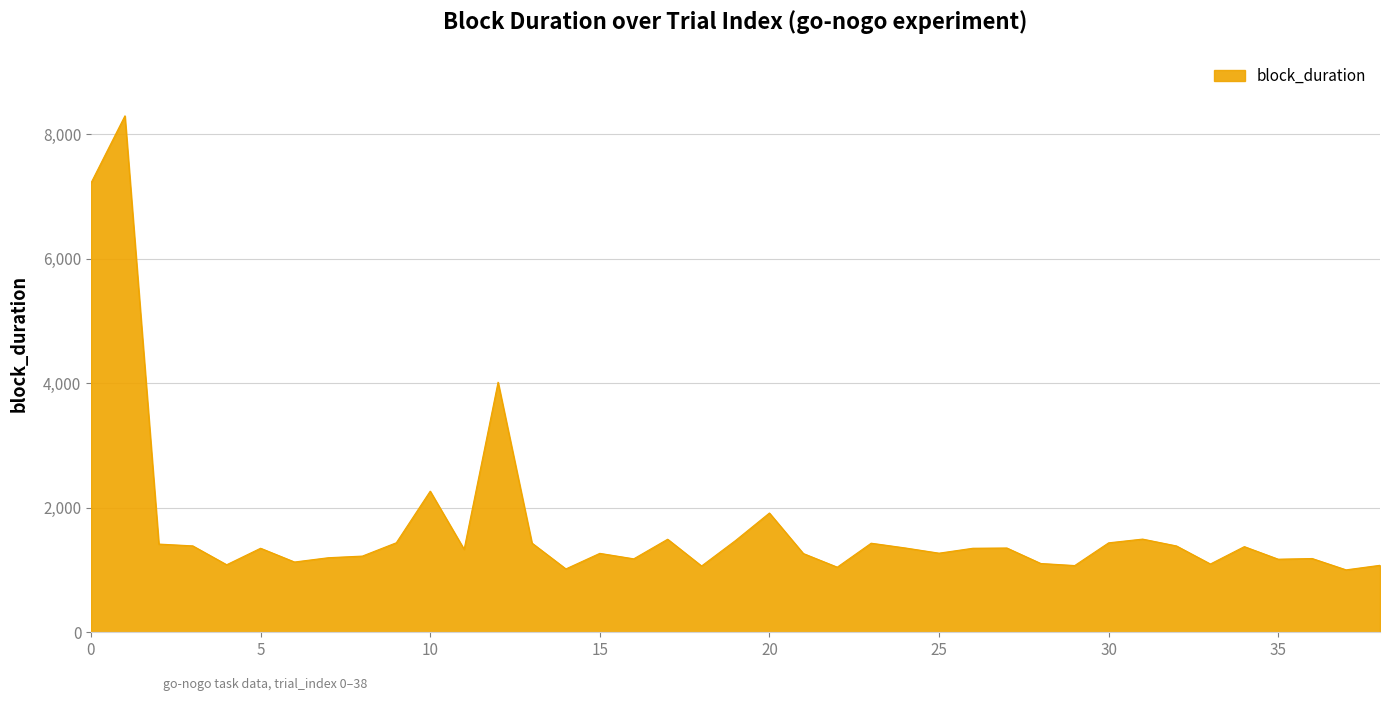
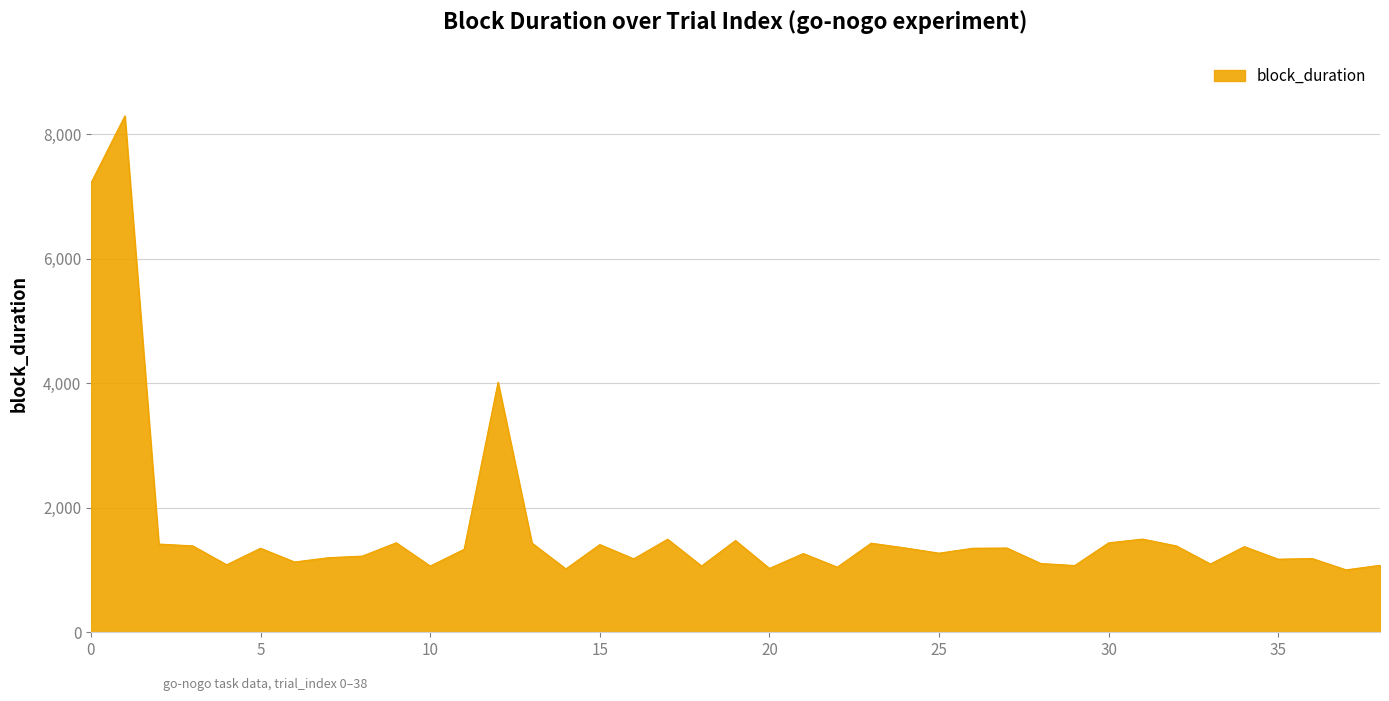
10: 2,300 -> 1,100
15: 1,300 -> 1,400
20: 1,900 -> 1,000
